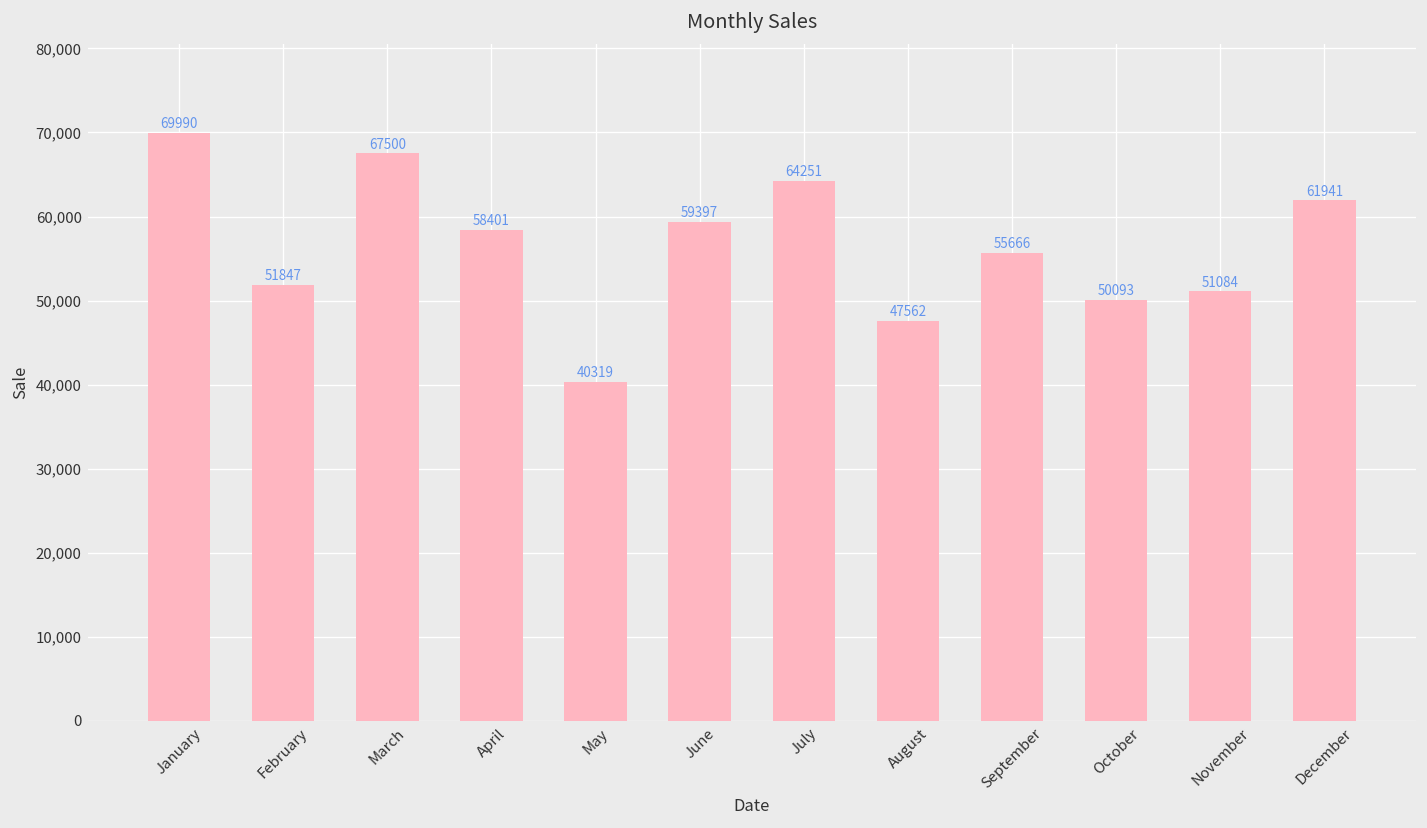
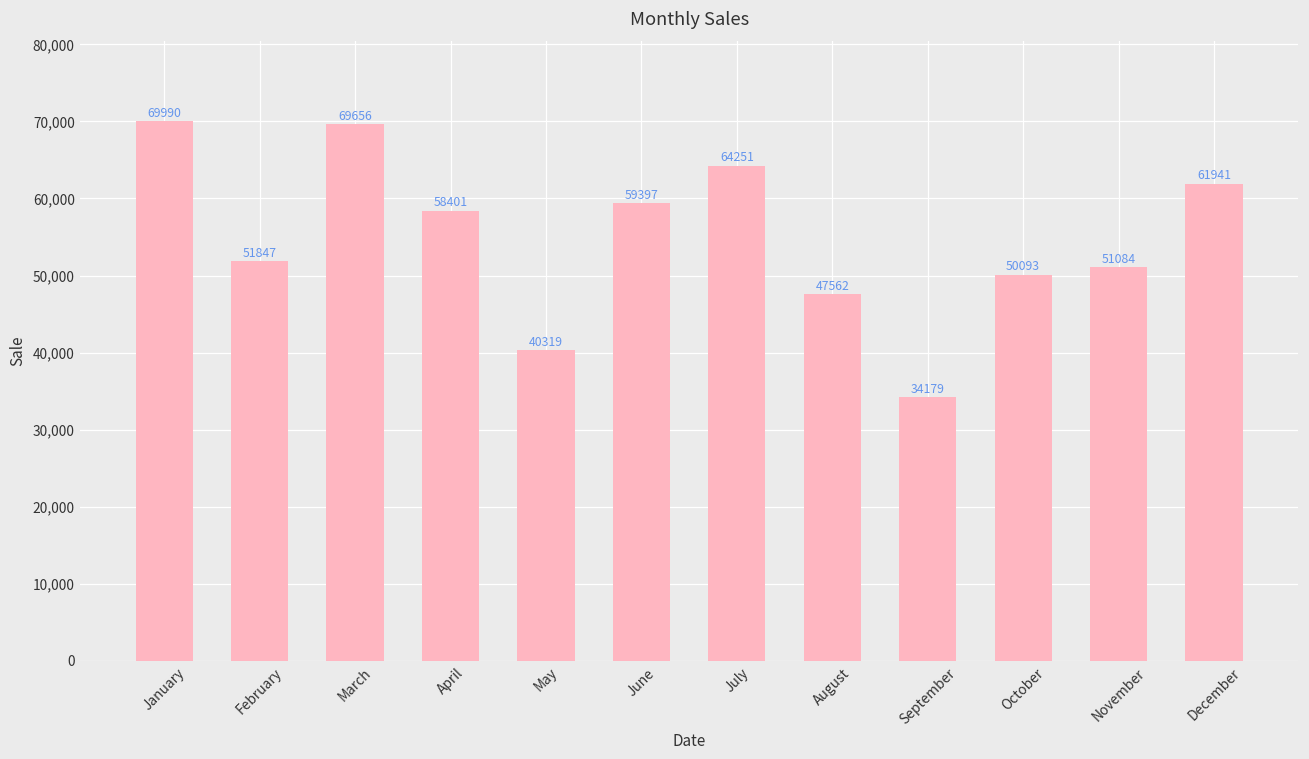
March: 67500 -> 69656
September: 55666 -> 34179
